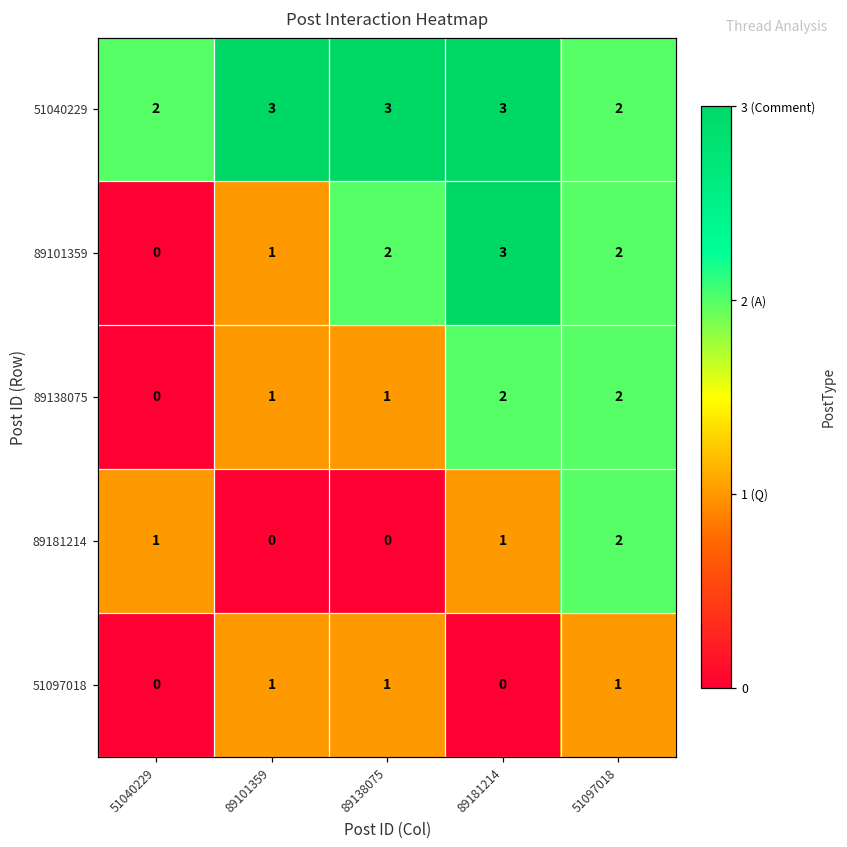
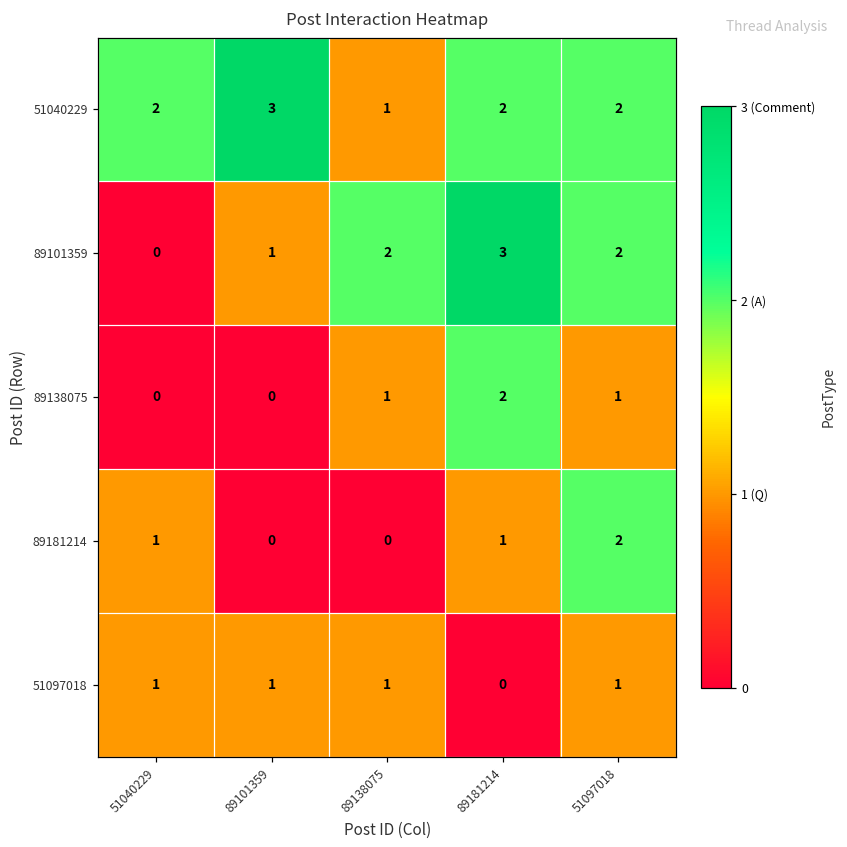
51040229, 89138075: 3 -> 1
51040229, 89181214: 3 -> 2
89138075, 89101359: 1 -> 0
89138075, 51097018: 2 -> 1
51097018, 51040229: 0 -> 1
